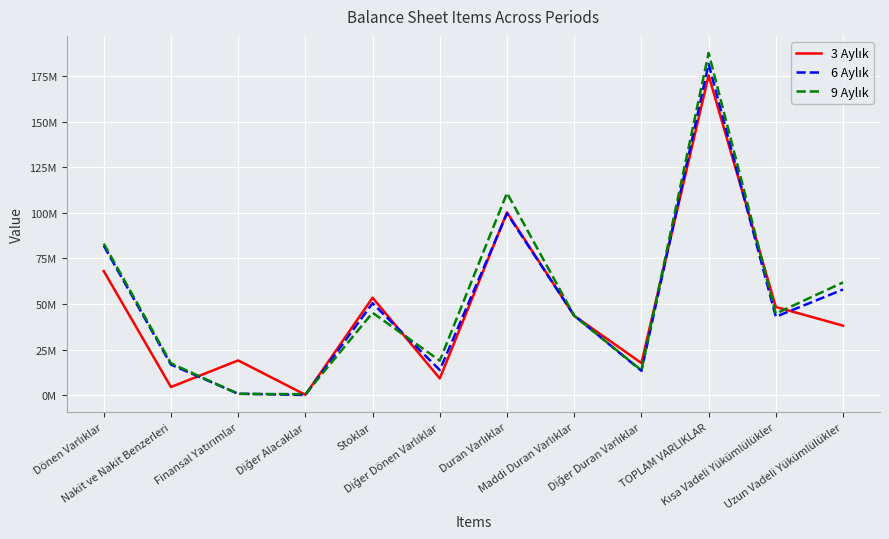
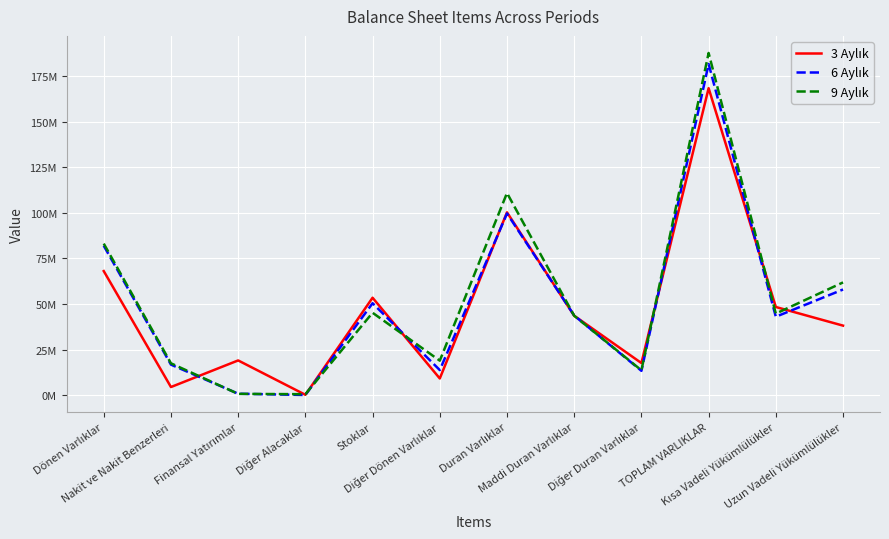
3 Aylık, TOPLAM VARLIKLAR: 175000000 -> 168000000
